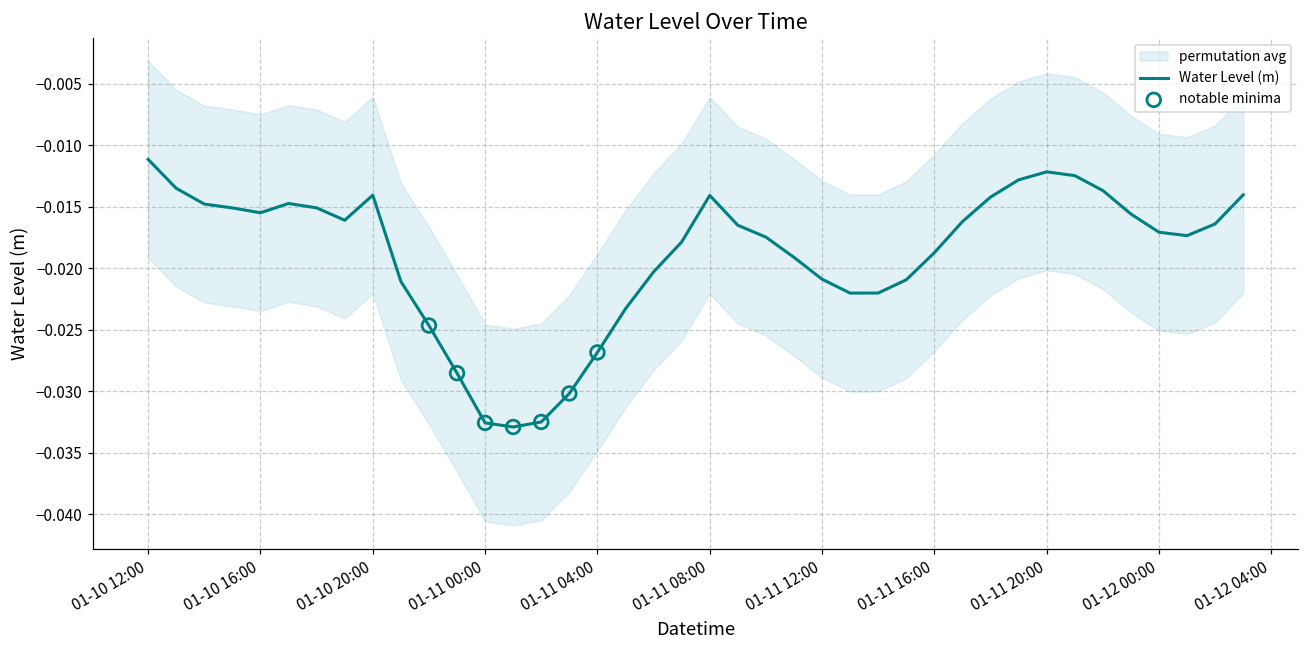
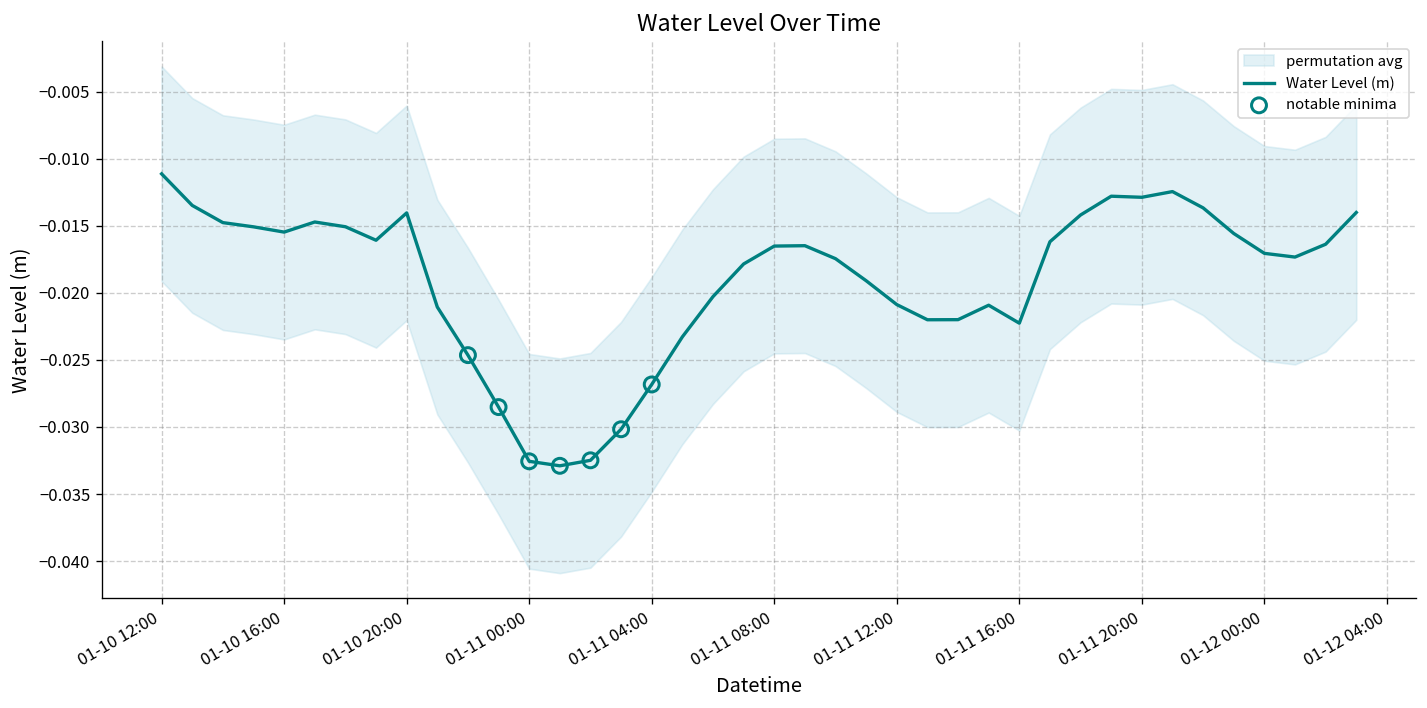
Water Level (m), 01-11 08:00: -0.0141 -> -0.0165
Water Level (m), 01-11 16:00: -0.0187 -> -0.0223
Water Level (m), 01-11 20:00: -0.0122 -> -0.0129
